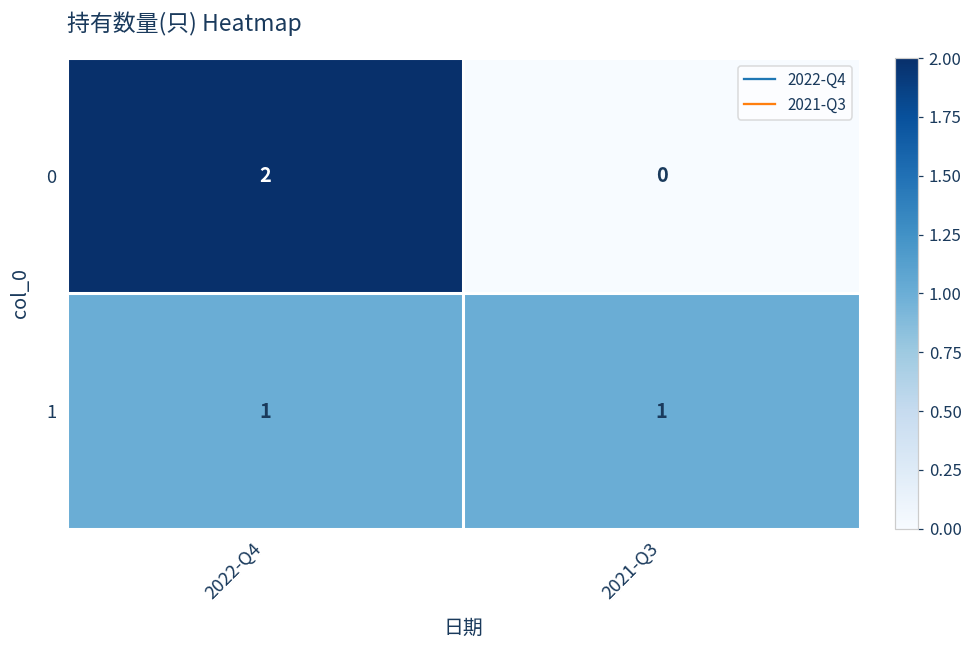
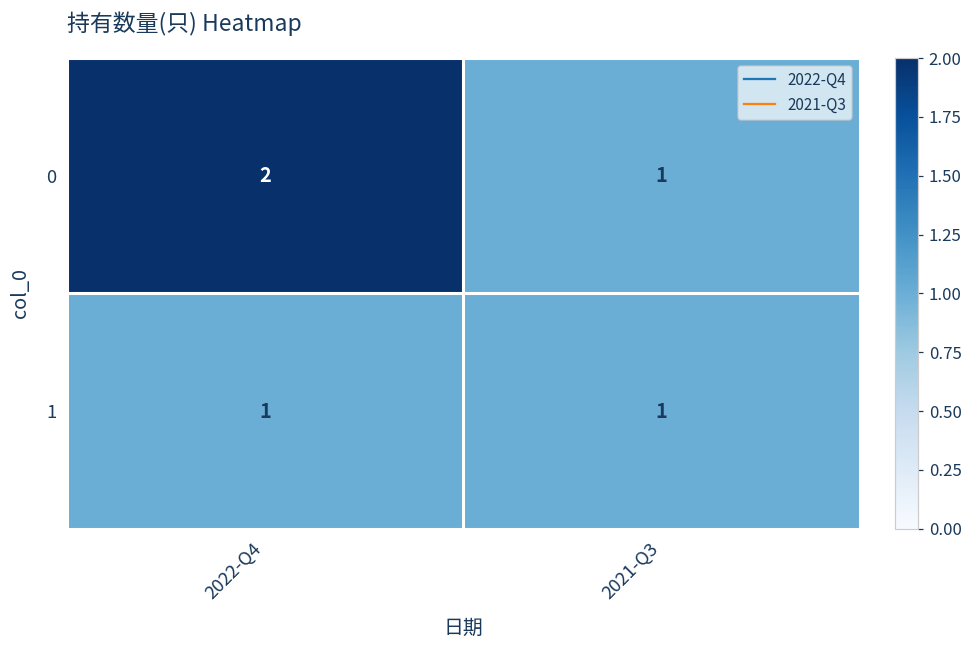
0, 2021-Q3: 0 -> 1
